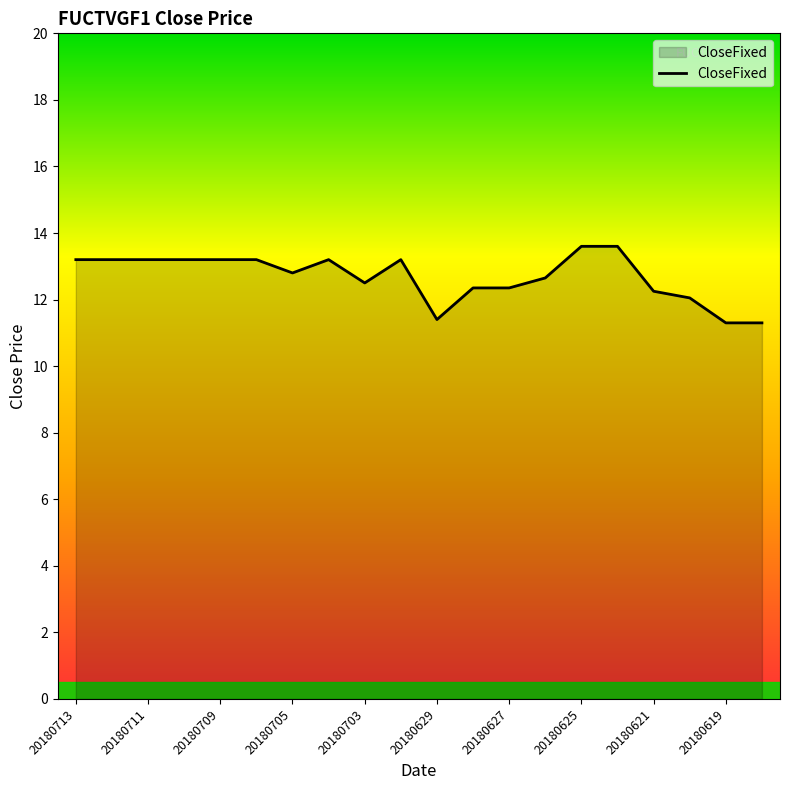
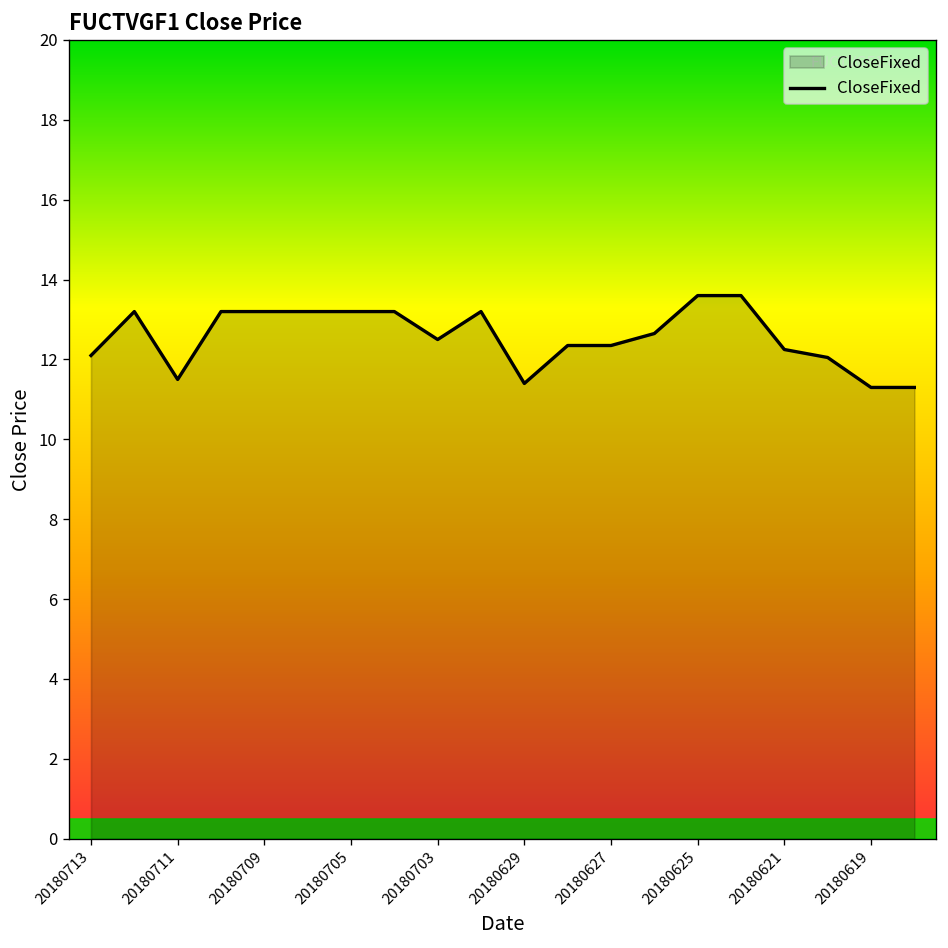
20180713: 13.2 -> 12.1
20180711: 13.2 -> 11.5
20180705: 12.8 -> 13.2
